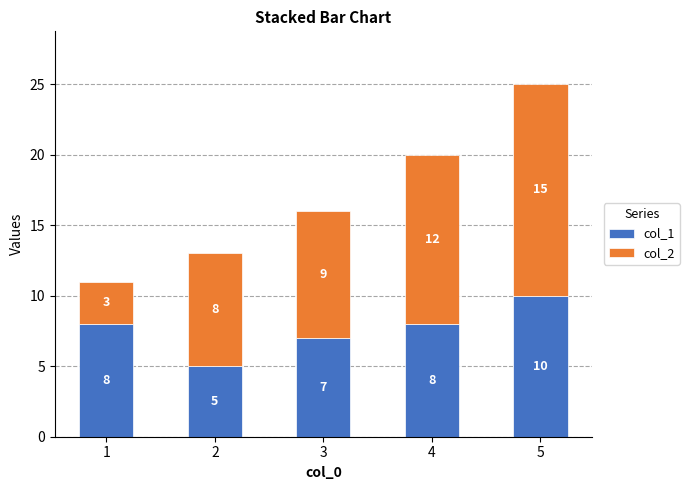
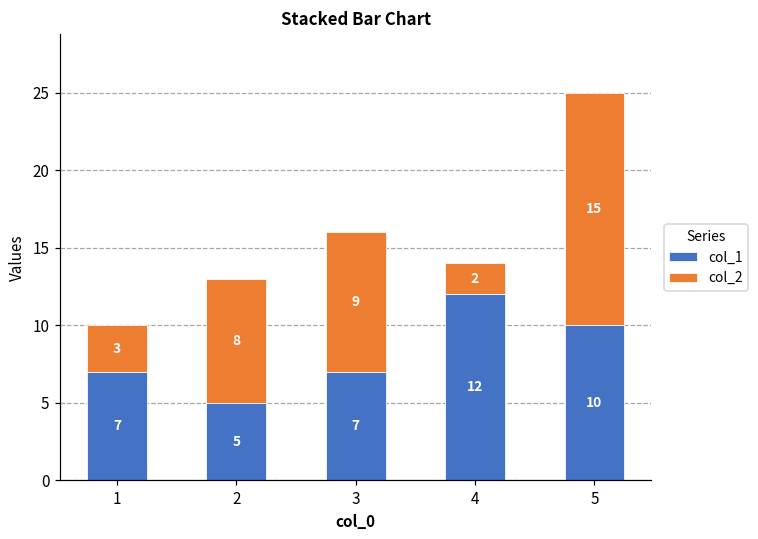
col_1, 1: 8 -> 7
col_1, 4: 8 -> 12
col_2, 4: 12 -> 2
